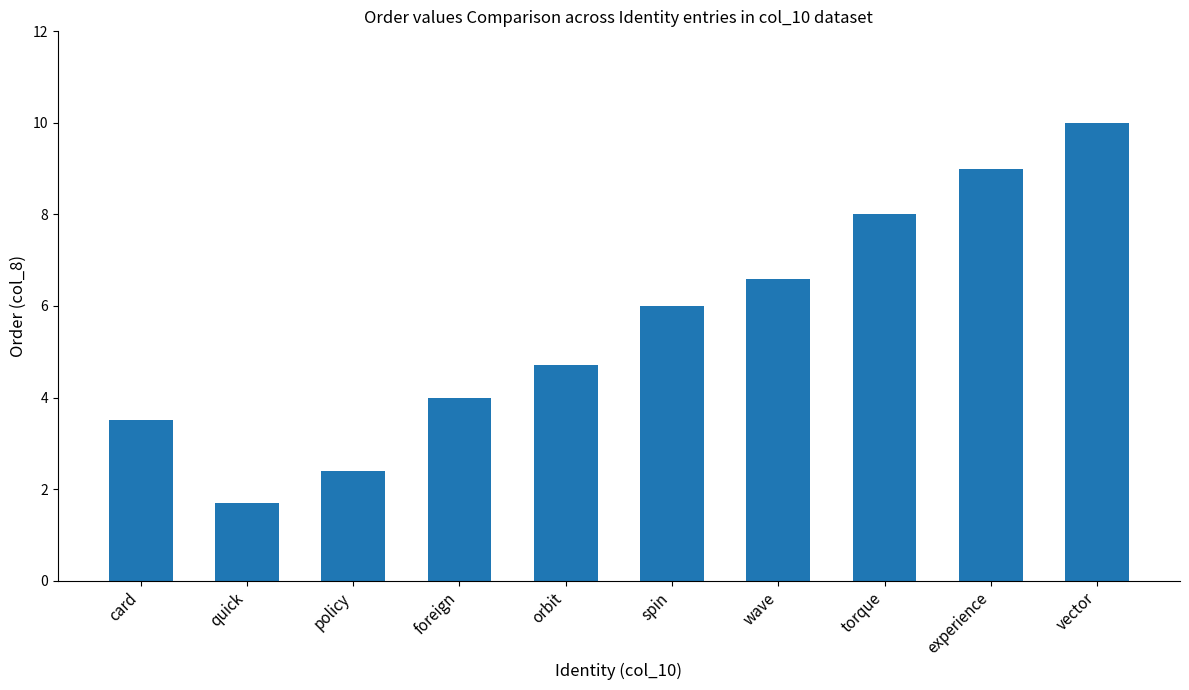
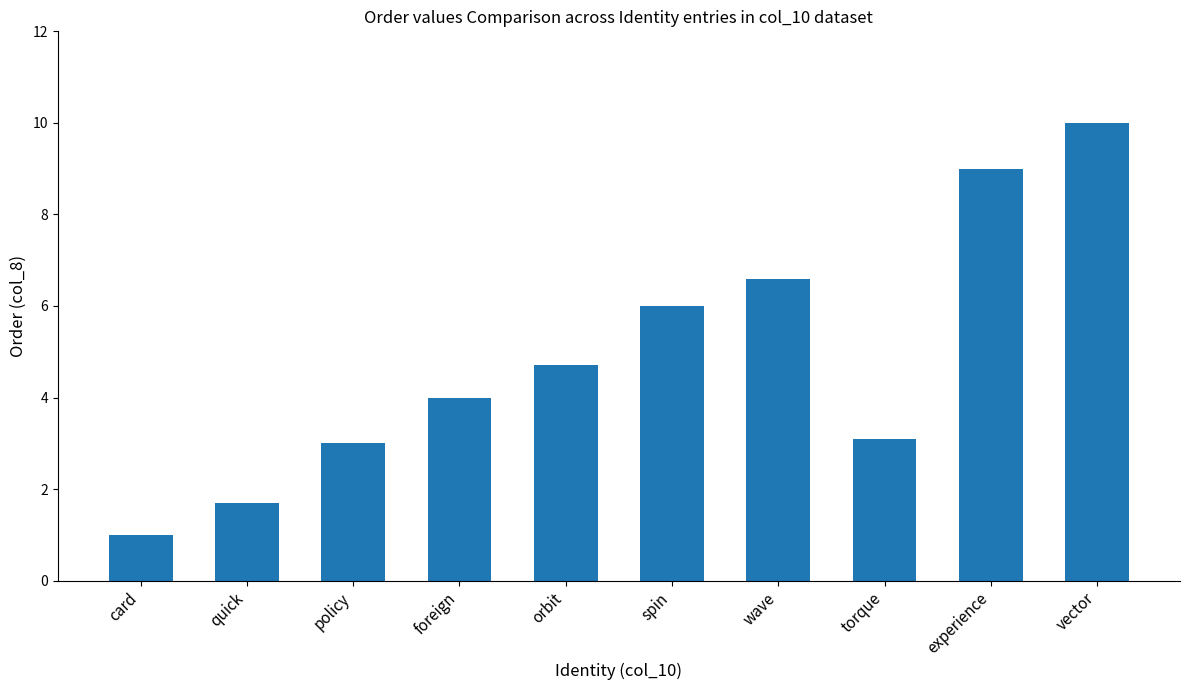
card: 3.5 -> 1.0
policy: 2.4 -> 3.0
torque: 8.0 -> 3.1
